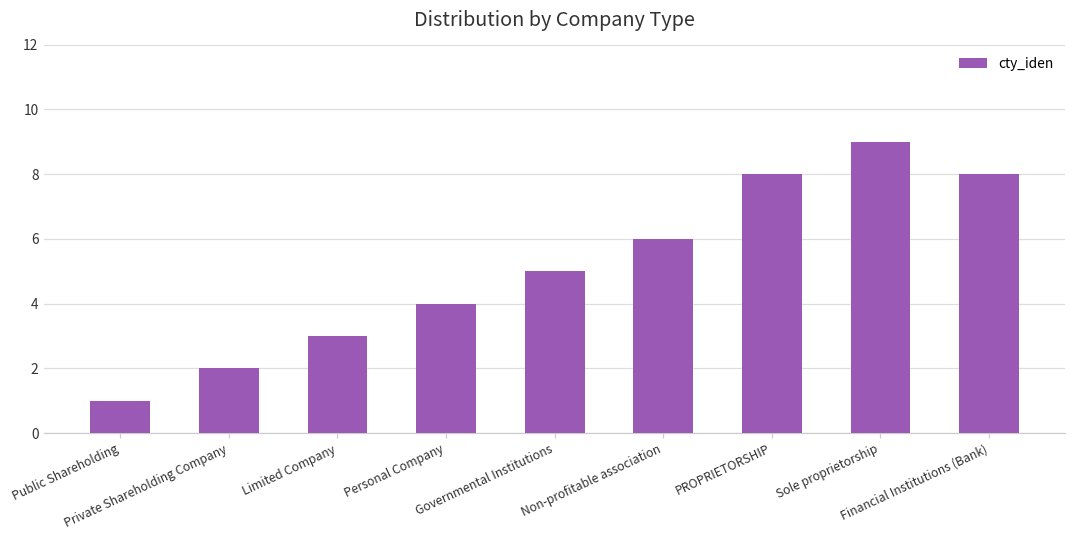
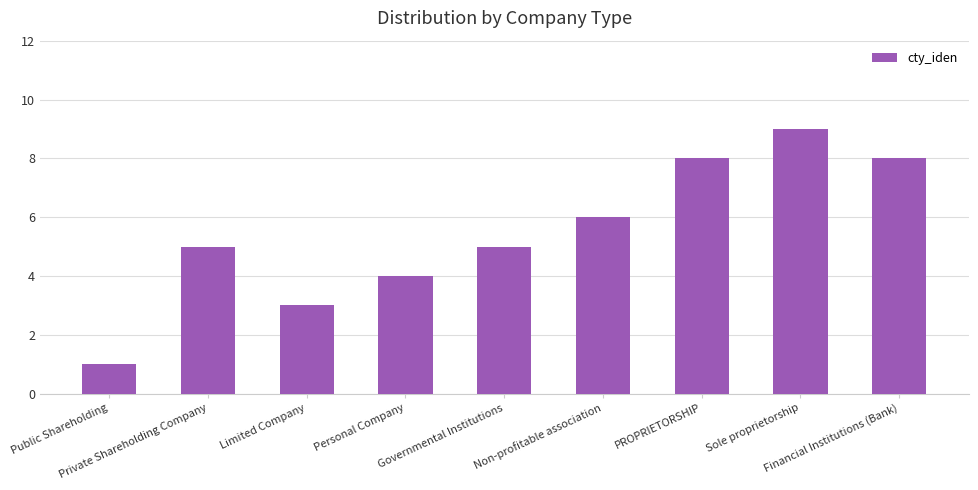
Private Shareholding Company: 2 -> 5
